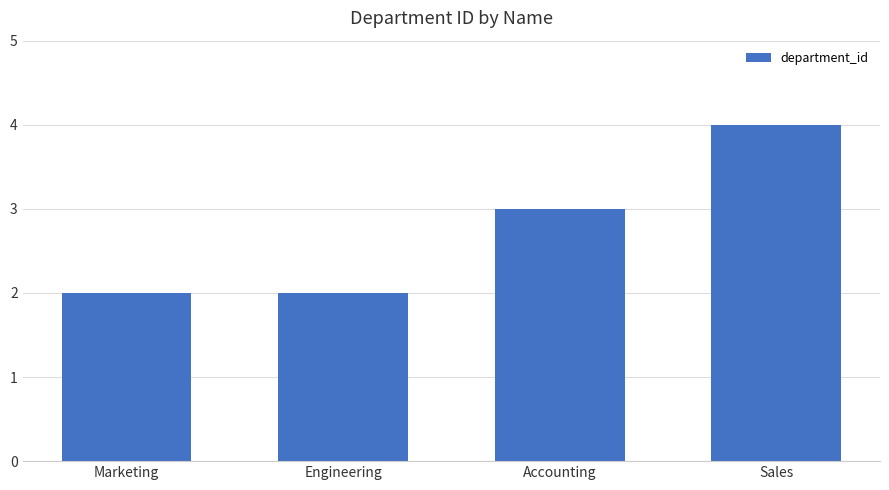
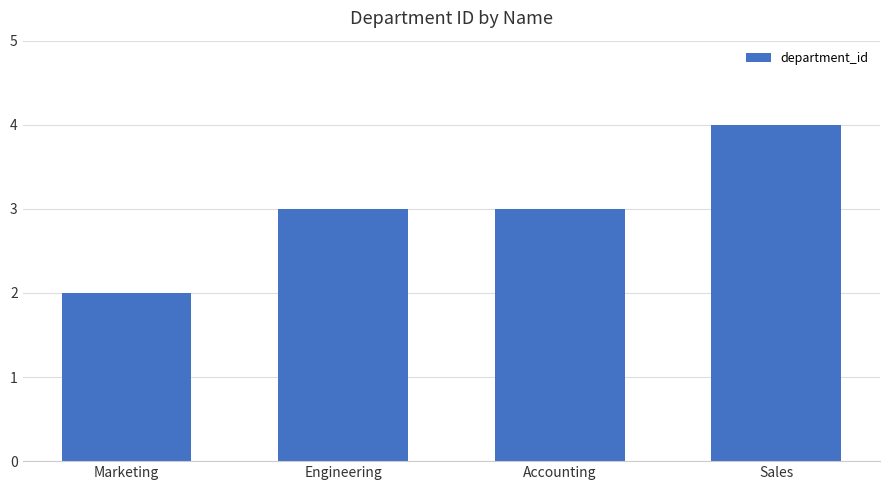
Engineering: 2 -> 3
